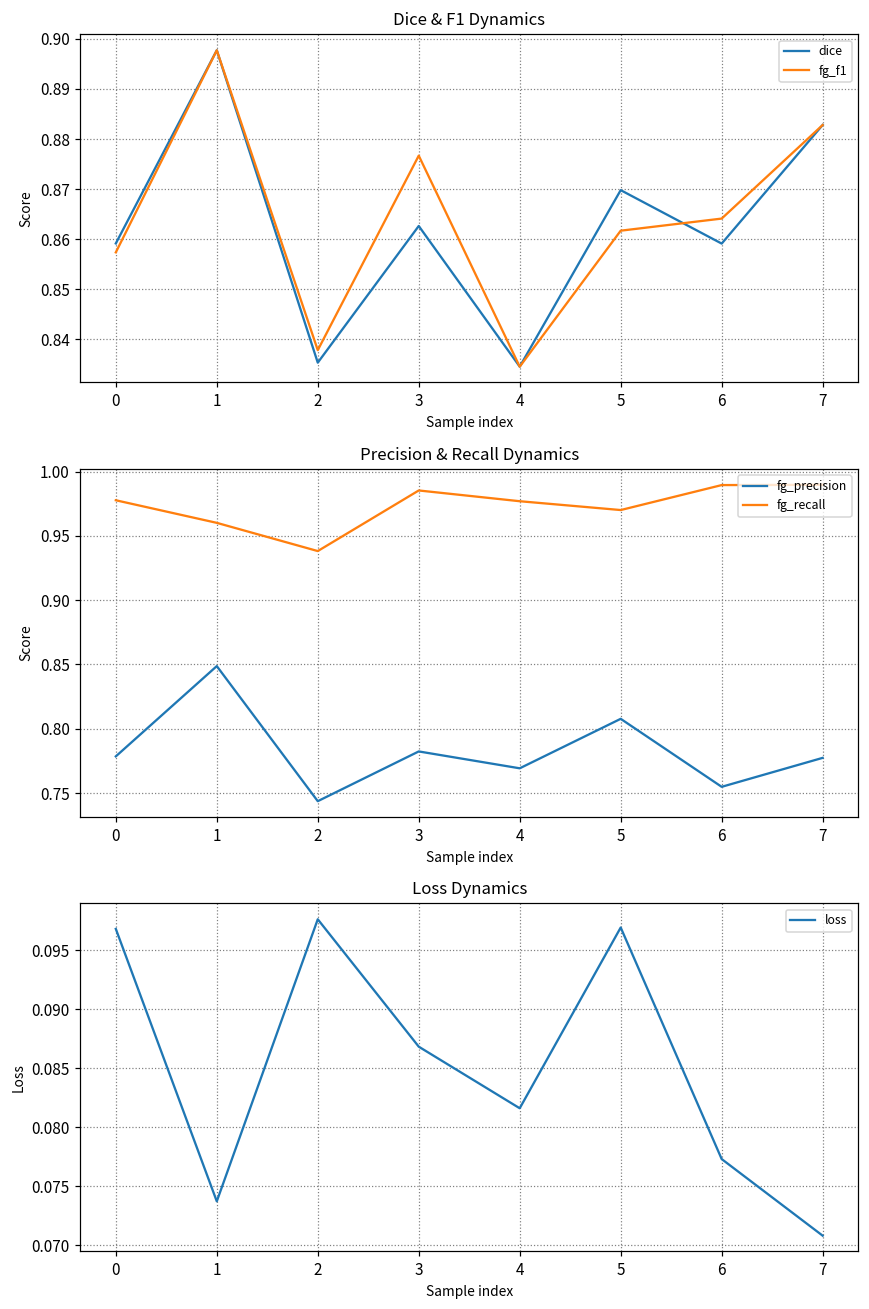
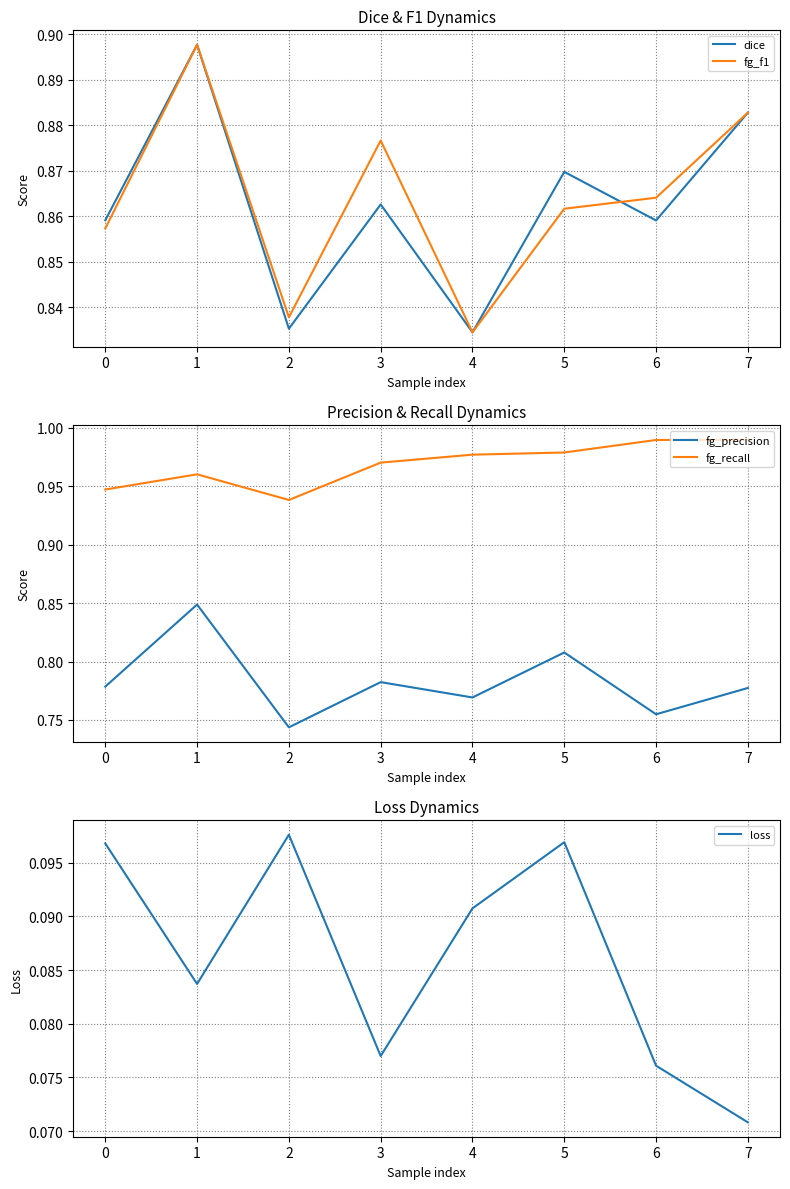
Precision & Recall Dynamics, fg_recall, 0: 0.978 -> 0.947
Precision & Recall Dynamics, fg_recall, 3: 0.985 -> 0.970
Precision & Recall Dynamics, fg_recall, 5: 0.970 -> 0.979
Loss Dynamics, 1: 0.0737 -> 0.0837
Loss Dynamics, 3: 0.0868 -> 0.0770
Loss Dynamics, 4: 0.0816 -> 0.0907
Loss Dynamics, 6: 0.0773 -> 0.0761
